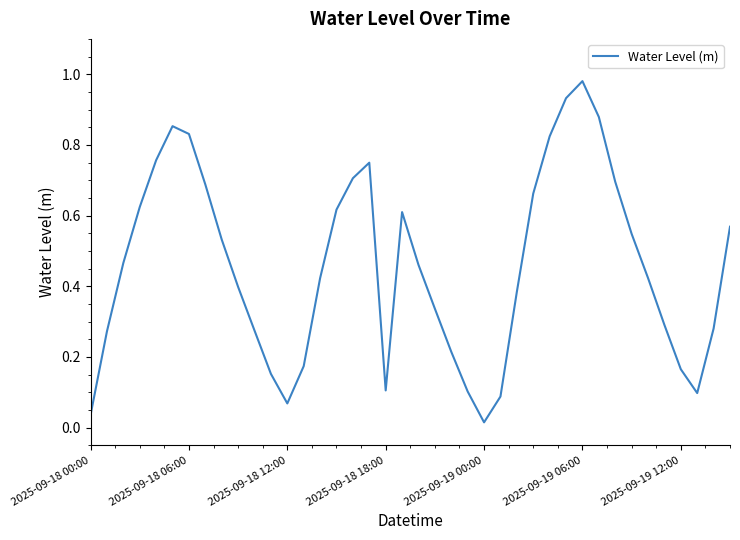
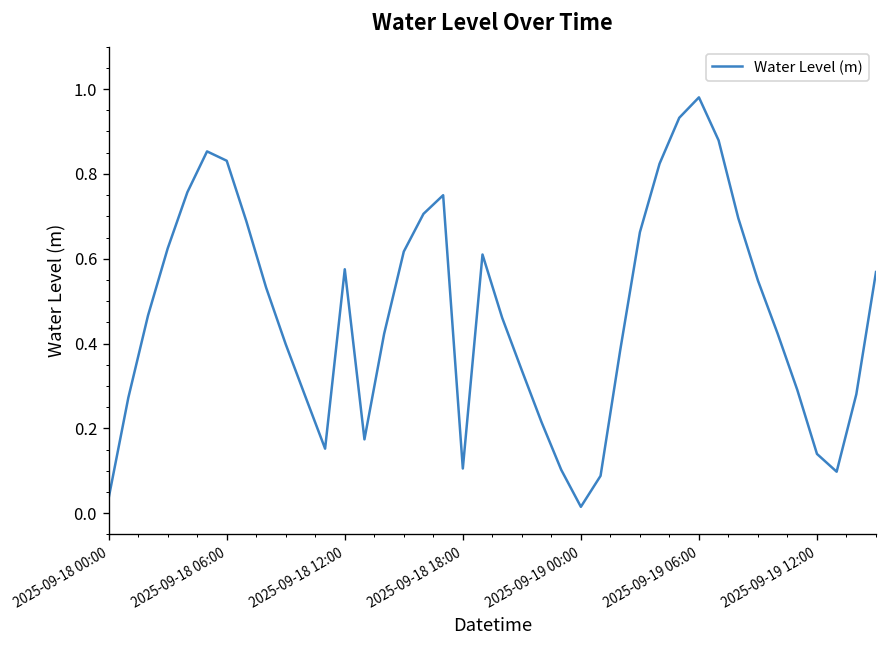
2025-09-18 12:00: 0.07 -> 0.58
2025-09-19 12:00: 0.17 -> 0.14
